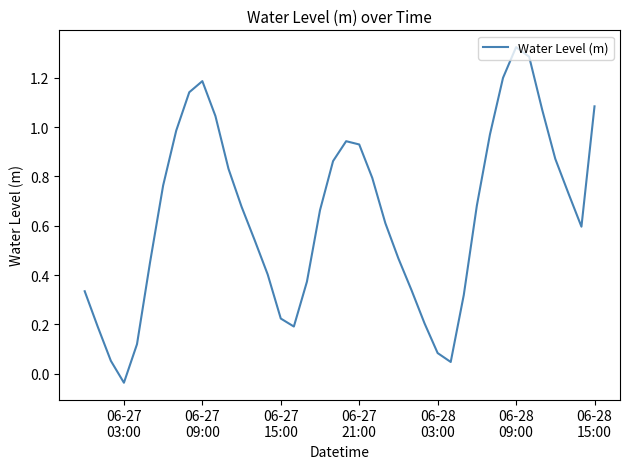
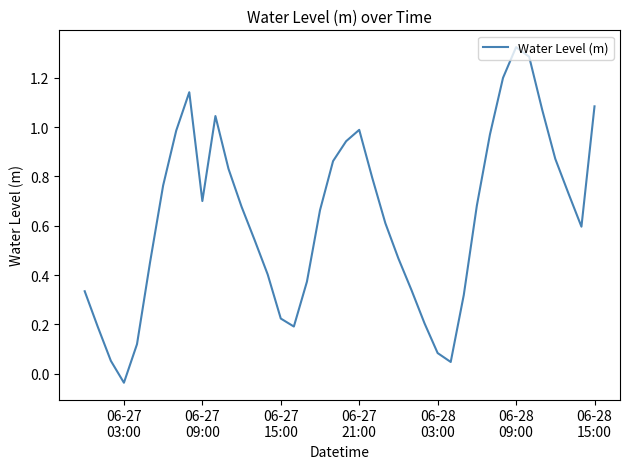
06-27 09:00: 1.19 -> 0.70
06-27 21:00: 0.93 -> 0.99
